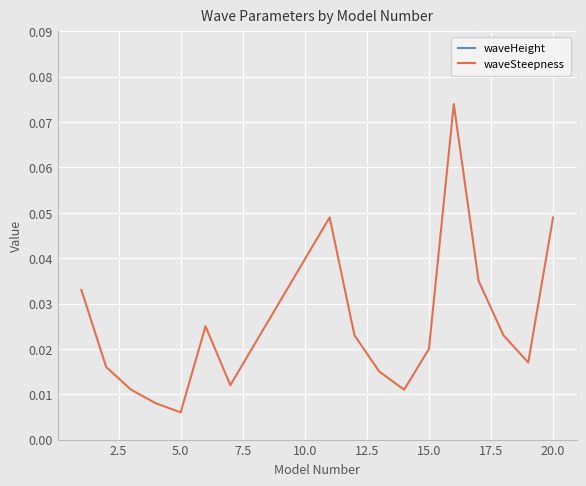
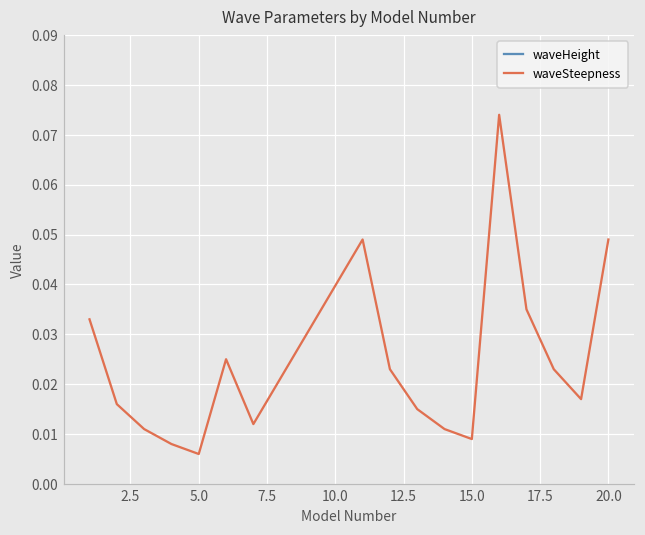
waveSteepness, 15.0: 0.020 -> 0.009
